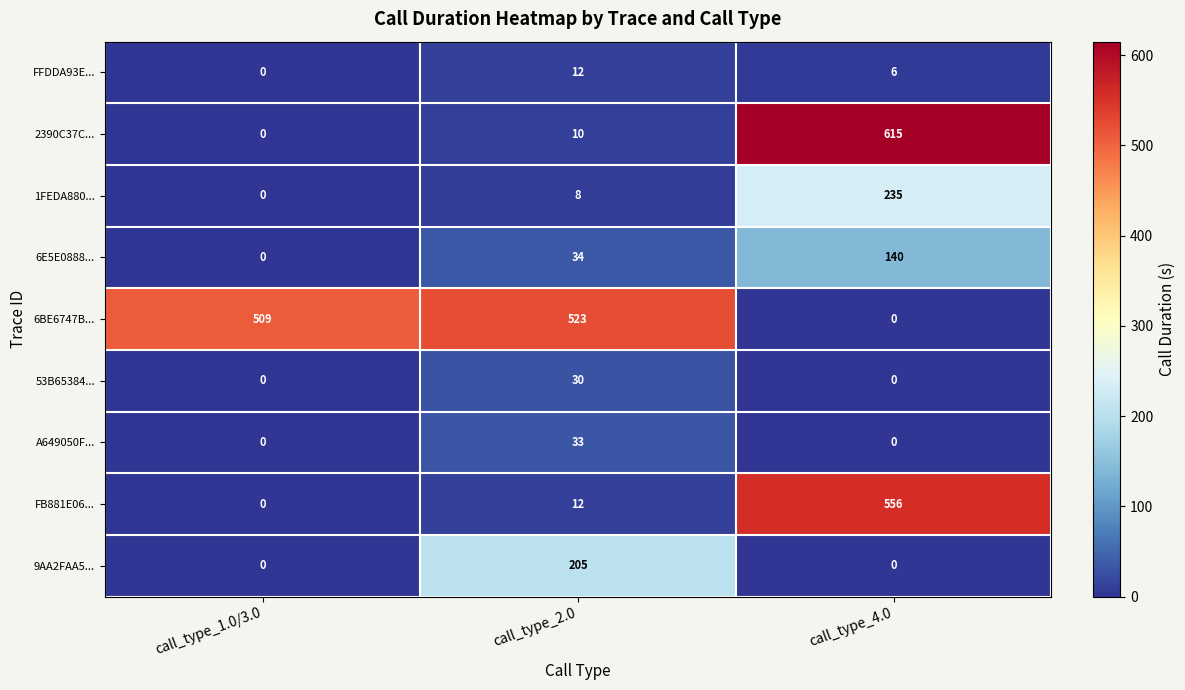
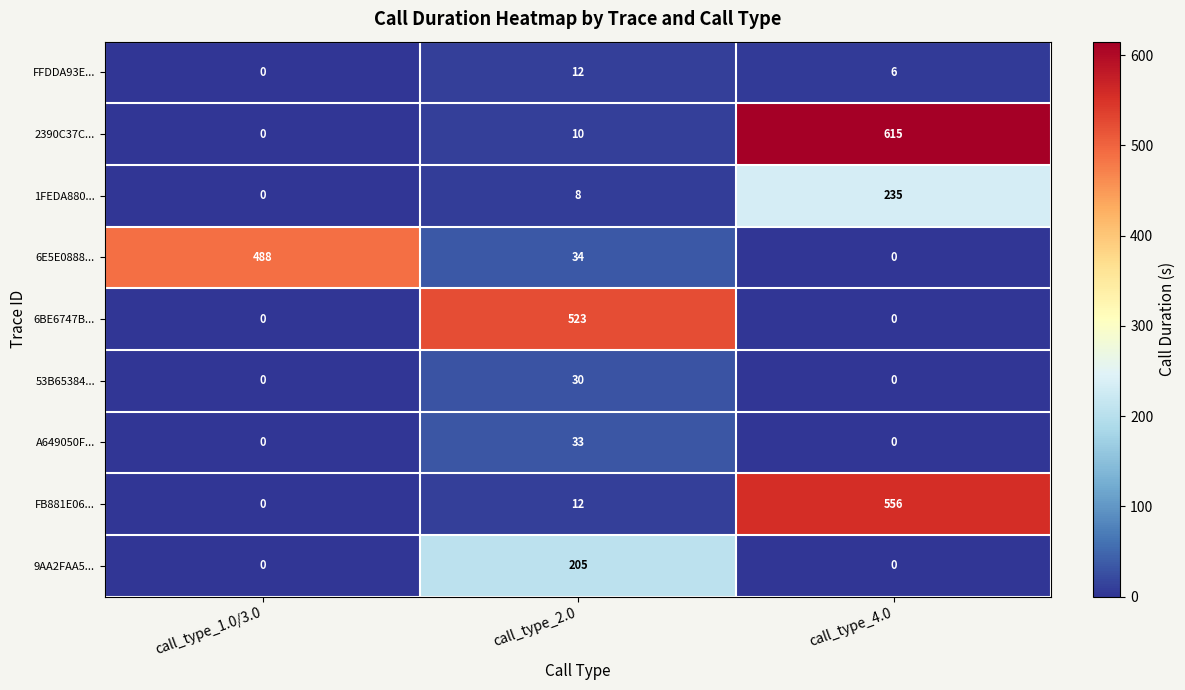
6E5E0888..., call_type_1.0/3.0: 0 -> 488
6E5E0888..., call_type_4.0: 140 -> 0
6BE6747B..., call_type_1.0/3.0: 509 -> 0
